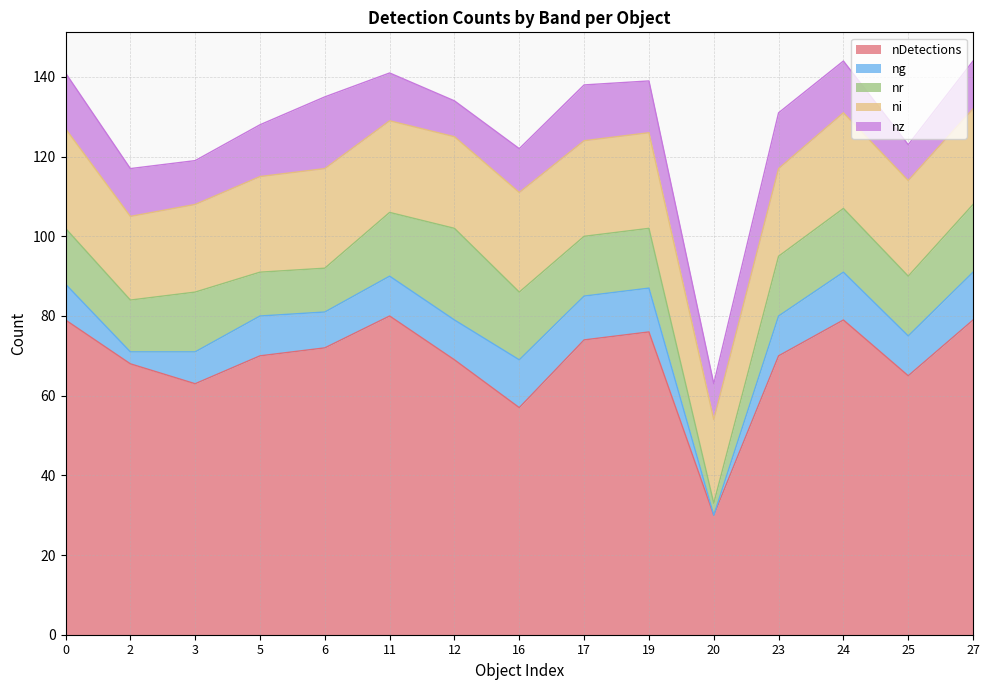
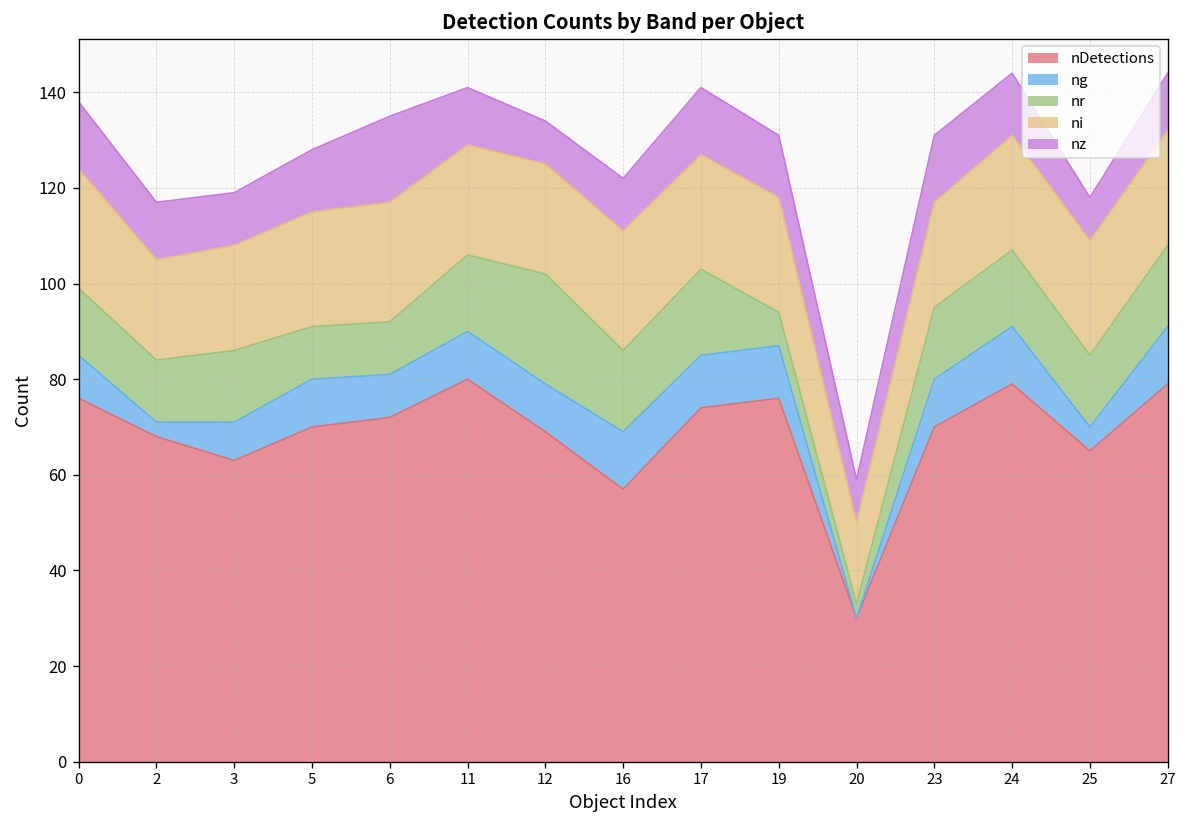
nDetections, 0: 79 -> 76
nr, 17: 15 -> 18
nr, 19: 15 -> 7
ni, 20: 21 -> 17
ng, 25: 10 -> 5
